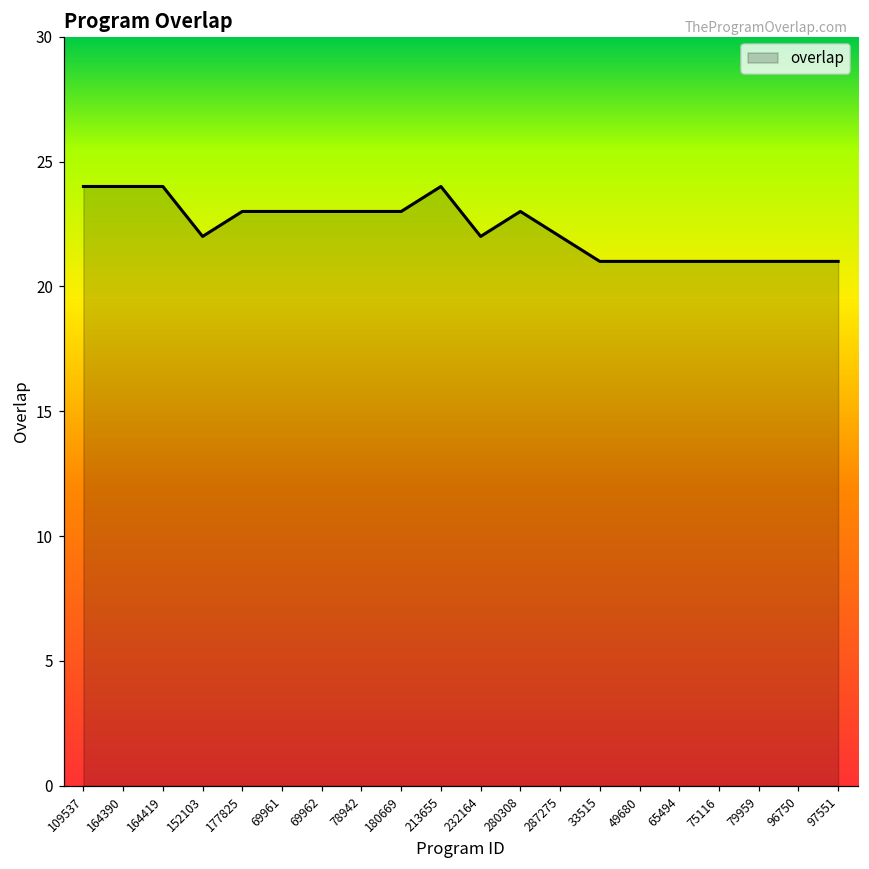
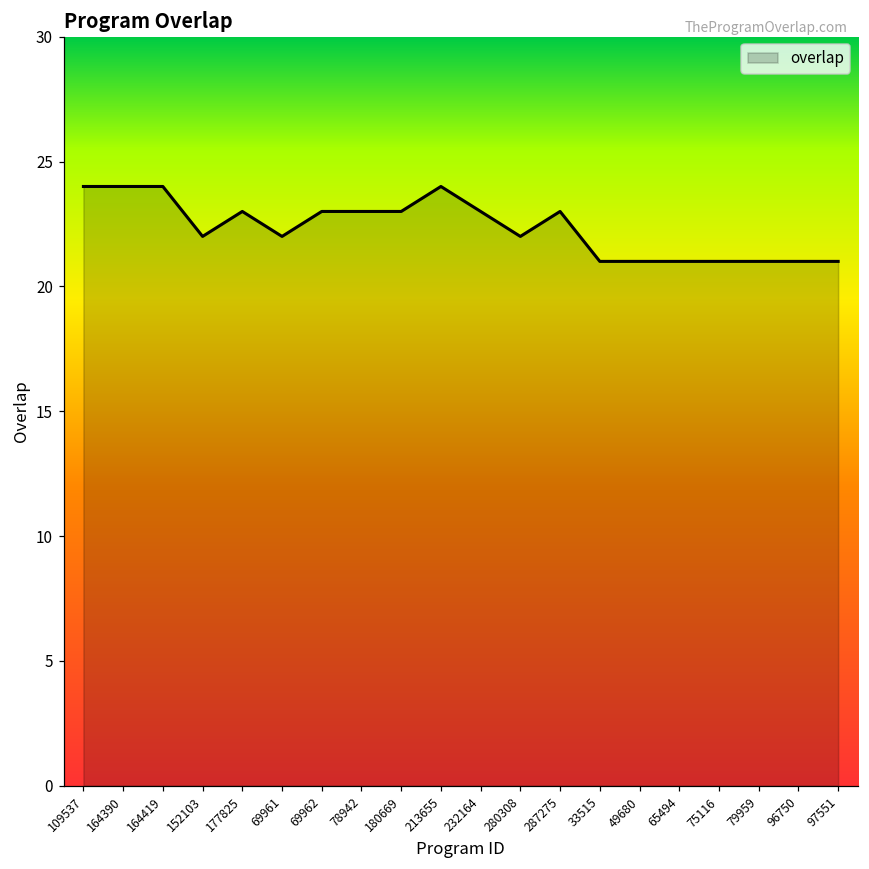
69961: 23 -> 22
232164: 22 -> 23
280308: 23 -> 22
287275: 22 -> 23
